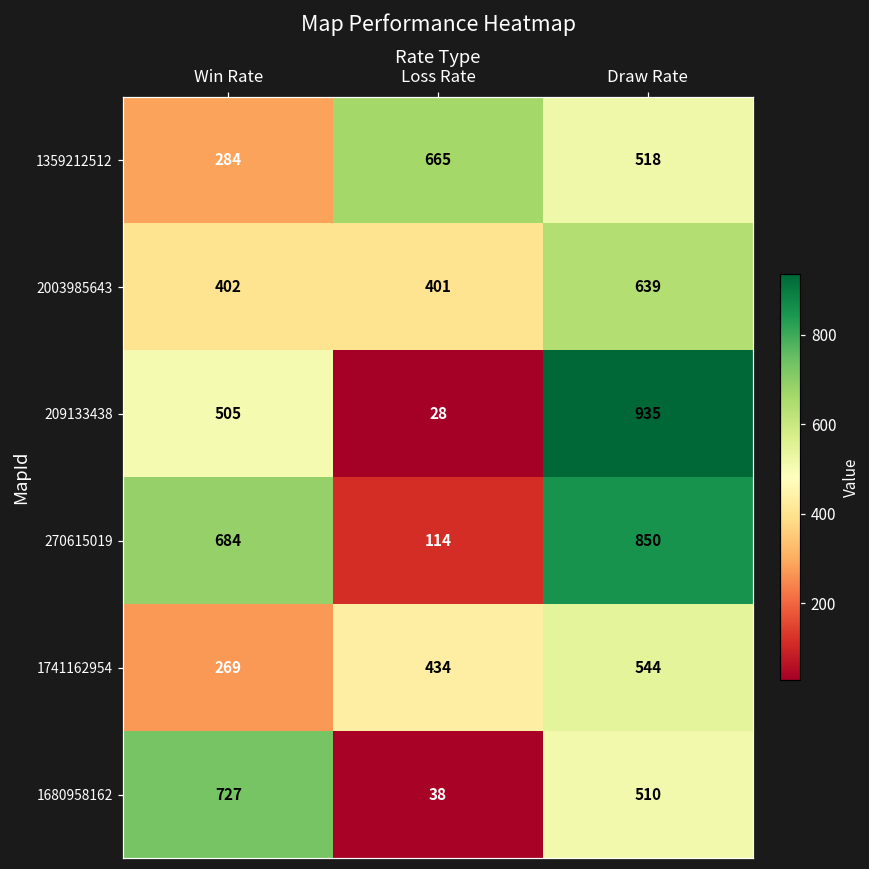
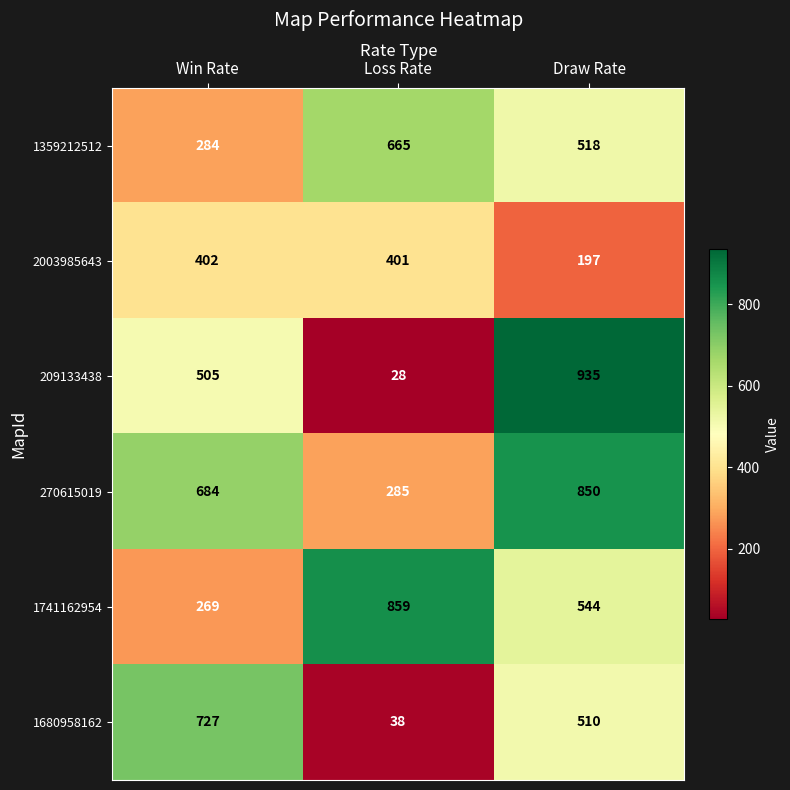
2003985643, Draw Rate: 639 -> 197
270615019, Loss Rate: 114 -> 285
1741162954, Loss Rate: 434 -> 859
